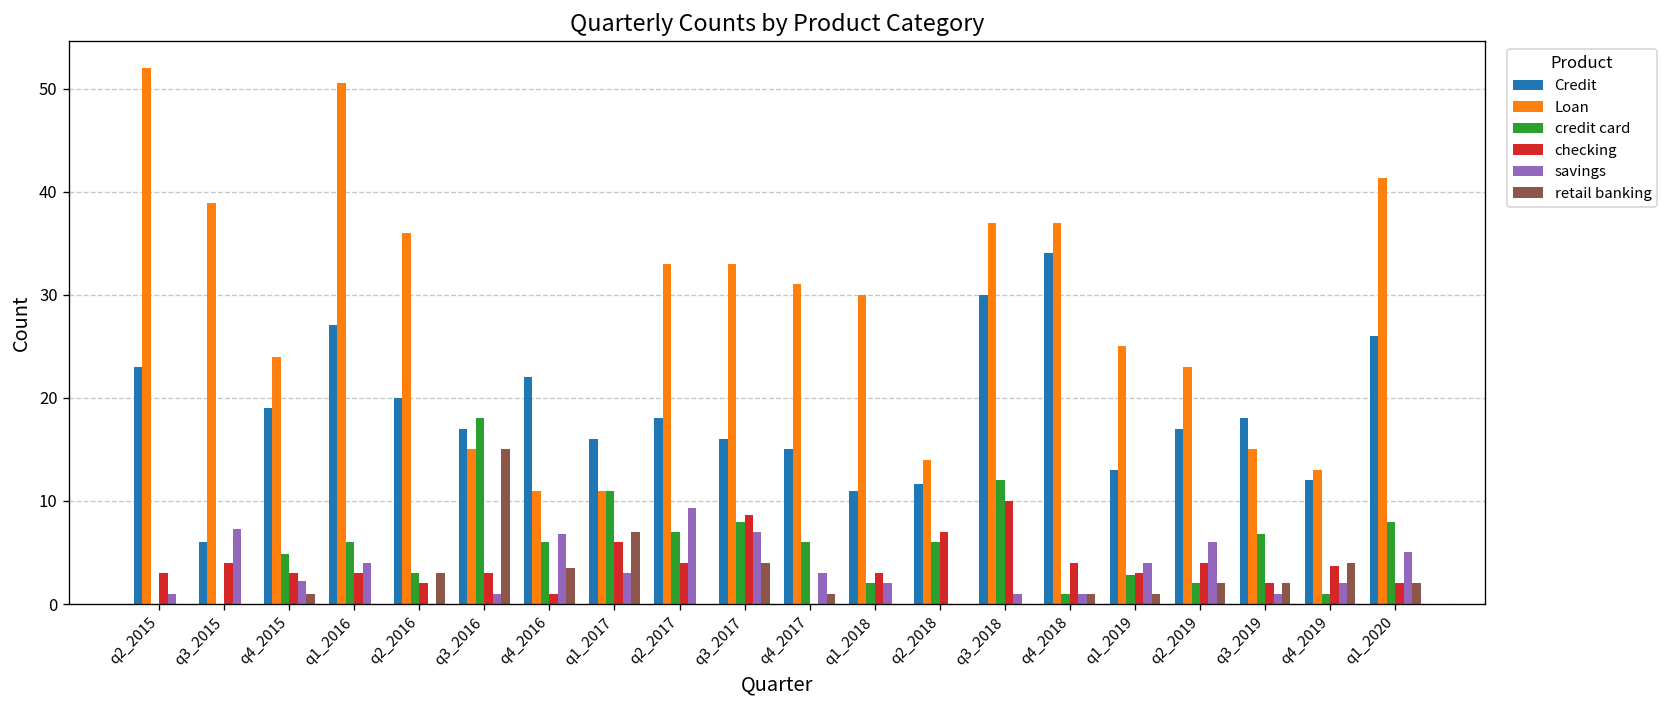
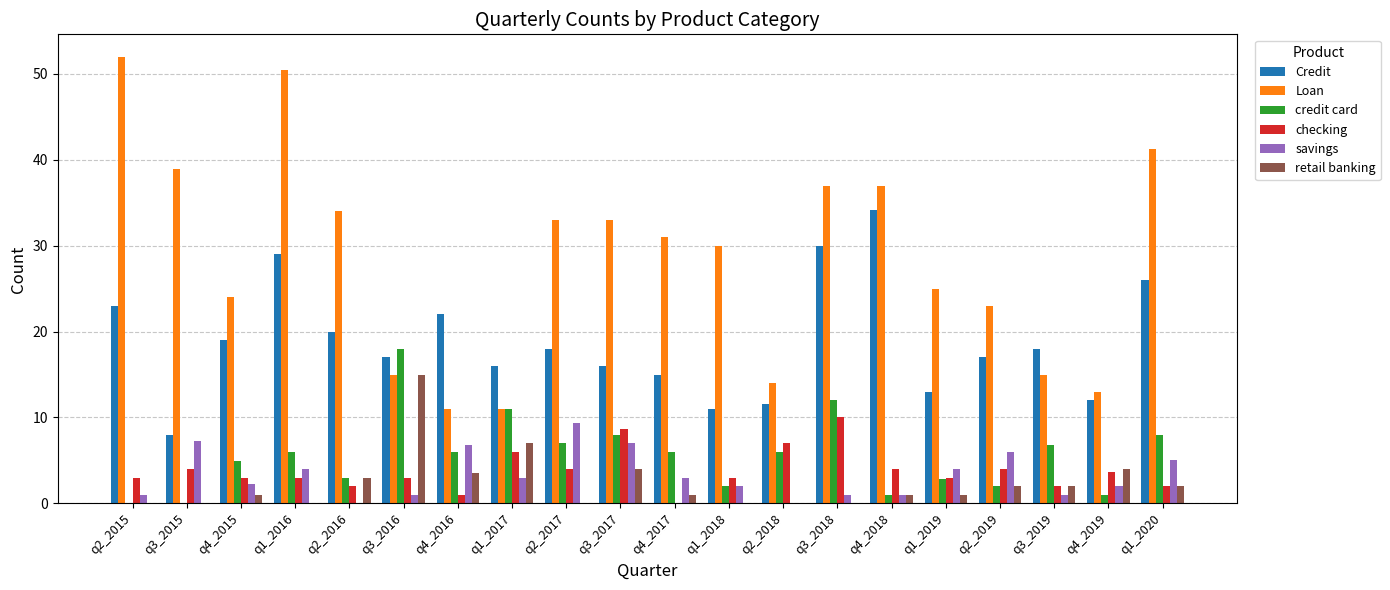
Credit, q3_2015: 6 -> 8
Credit, q1_2016: 27 -> 29
Loan, q2_2016: 36 -> 34
